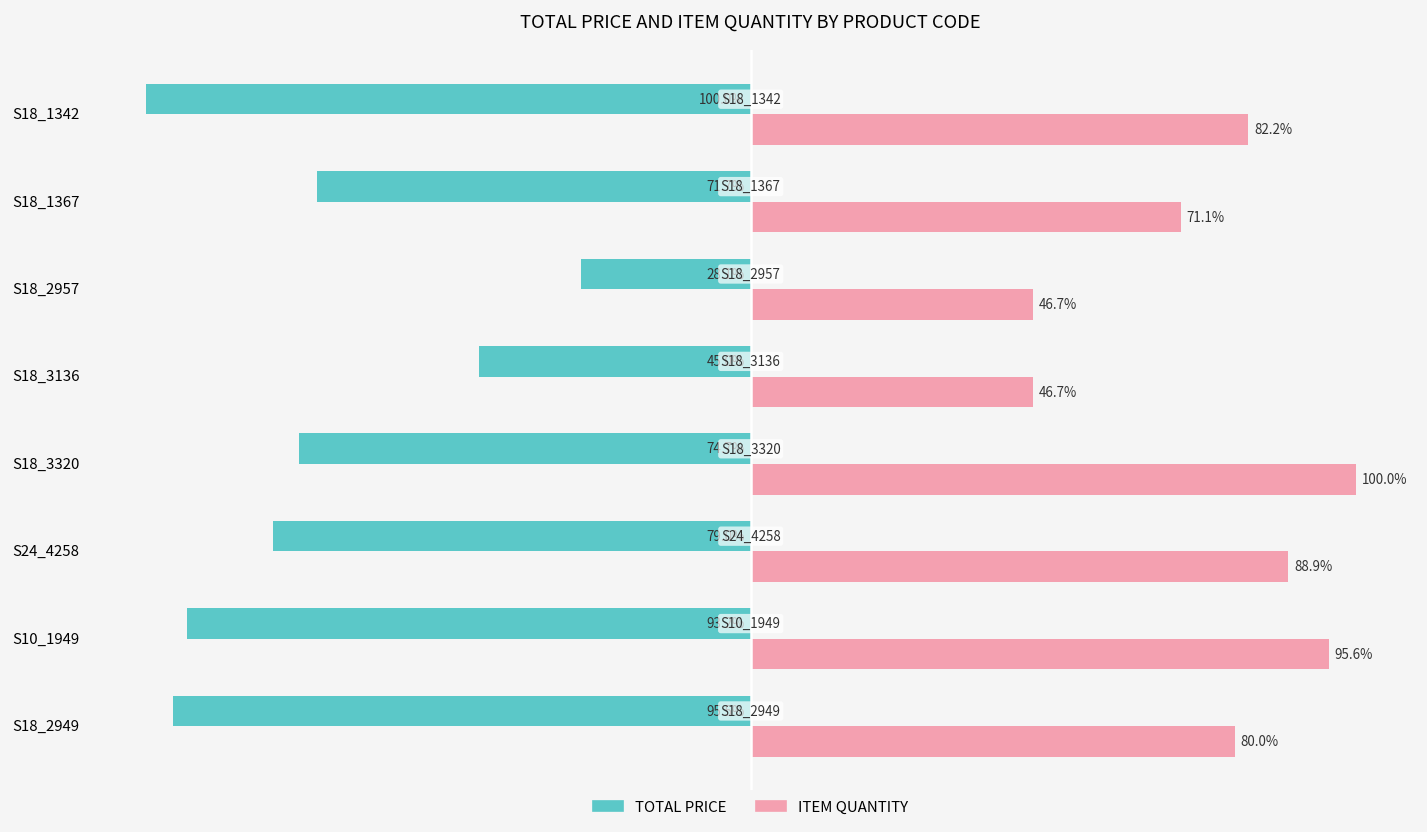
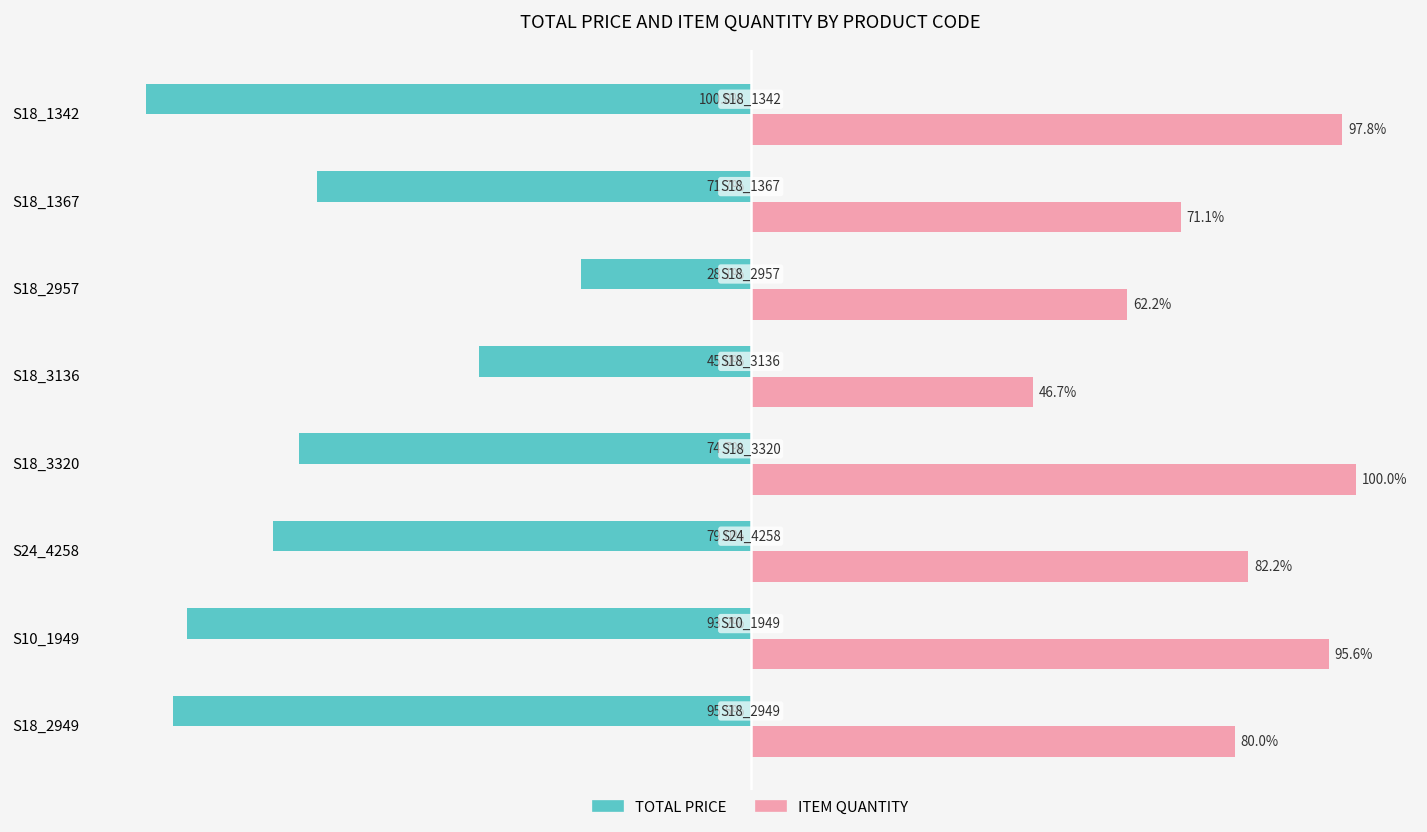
ITEM QUANTITY, S18_1342: 82.2% -> 97.8%
ITEM QUANTITY, S18_2957: 46.7% -> 62.2%
ITEM QUANTITY, S24_4258: 88.9% -> 82.2%
